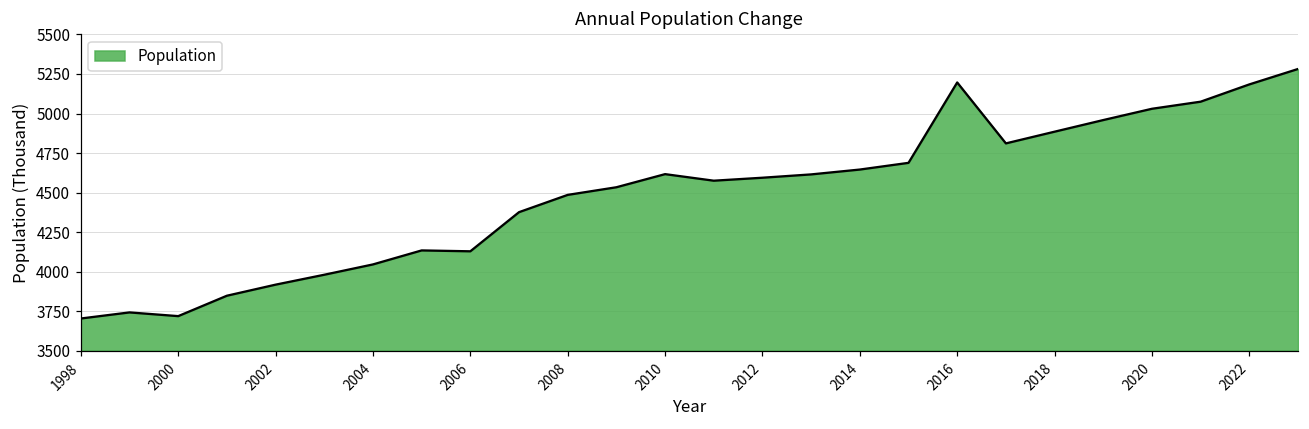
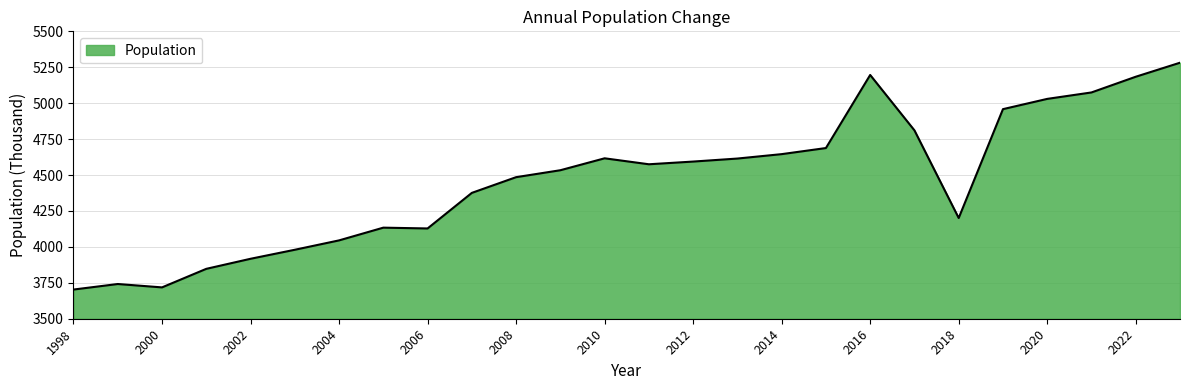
2018: 4880 -> 4200
